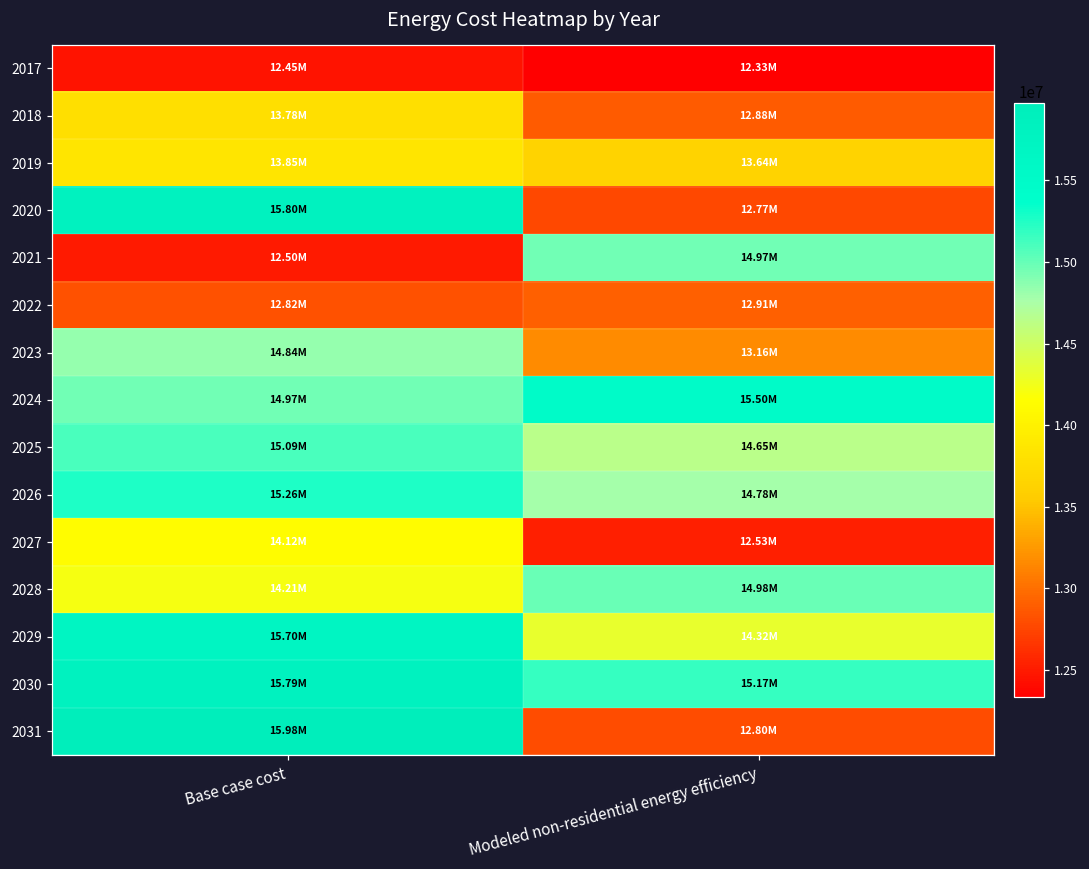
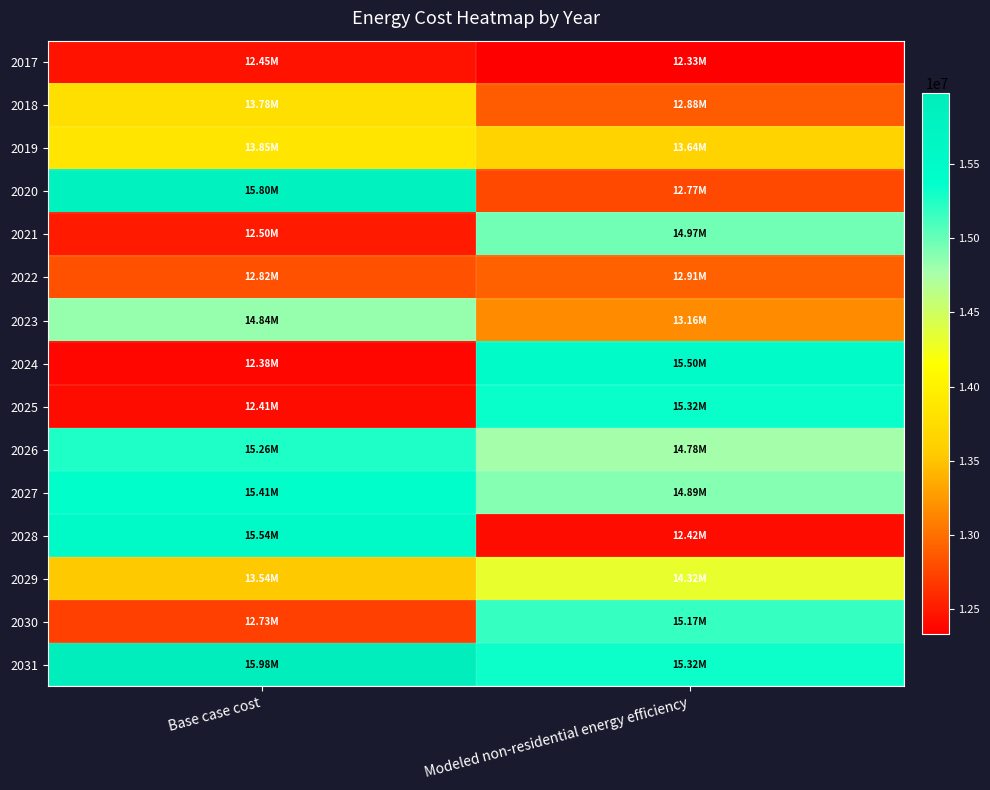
2024, Base case cost: 14.97M -> 12.38M
2025, Base case cost: 15.09M -> 12.41M
2025, Modeled non-residential energy efficiency: 14.65M -> 15.32M
2027, Base case cost: 14.12M -> 15.41M
2027, Modeled non-residential energy efficiency: 12.53M -> 14.89M
2028, Base case cost: 14.21M -> 15.54M
2028, Modeled non-residential energy efficiency: 14.98M -> 12.42M
2029, Base case cost: 15.70M -> 13.54M
2030, Base case cost: 15.79M -> 12.73M
2031, Modeled non-residential energy efficiency: 12.80M -> 15.32M
